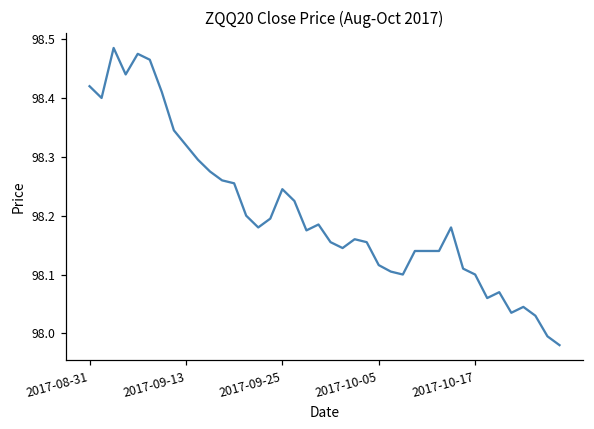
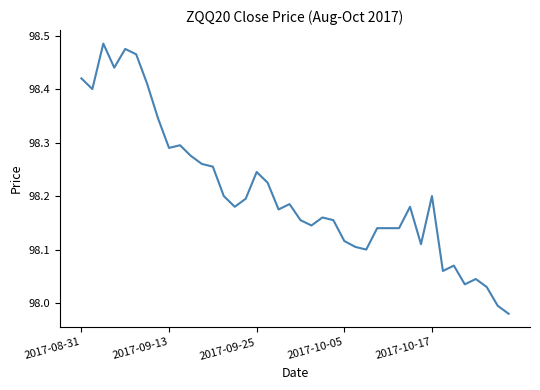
2017-09-13: 98.32 -> 98.29
2017-10-17: 98.1 -> 98.2
